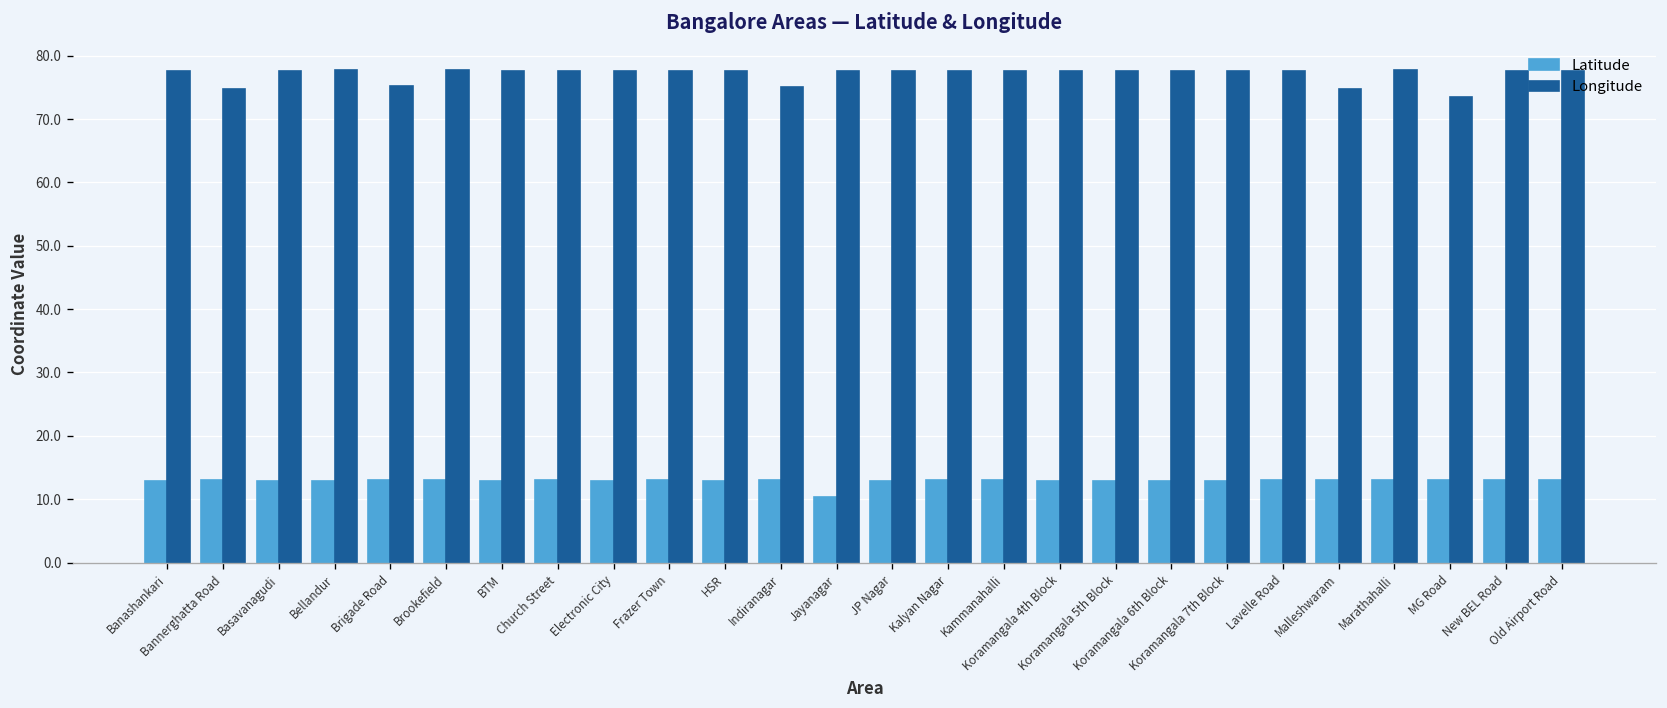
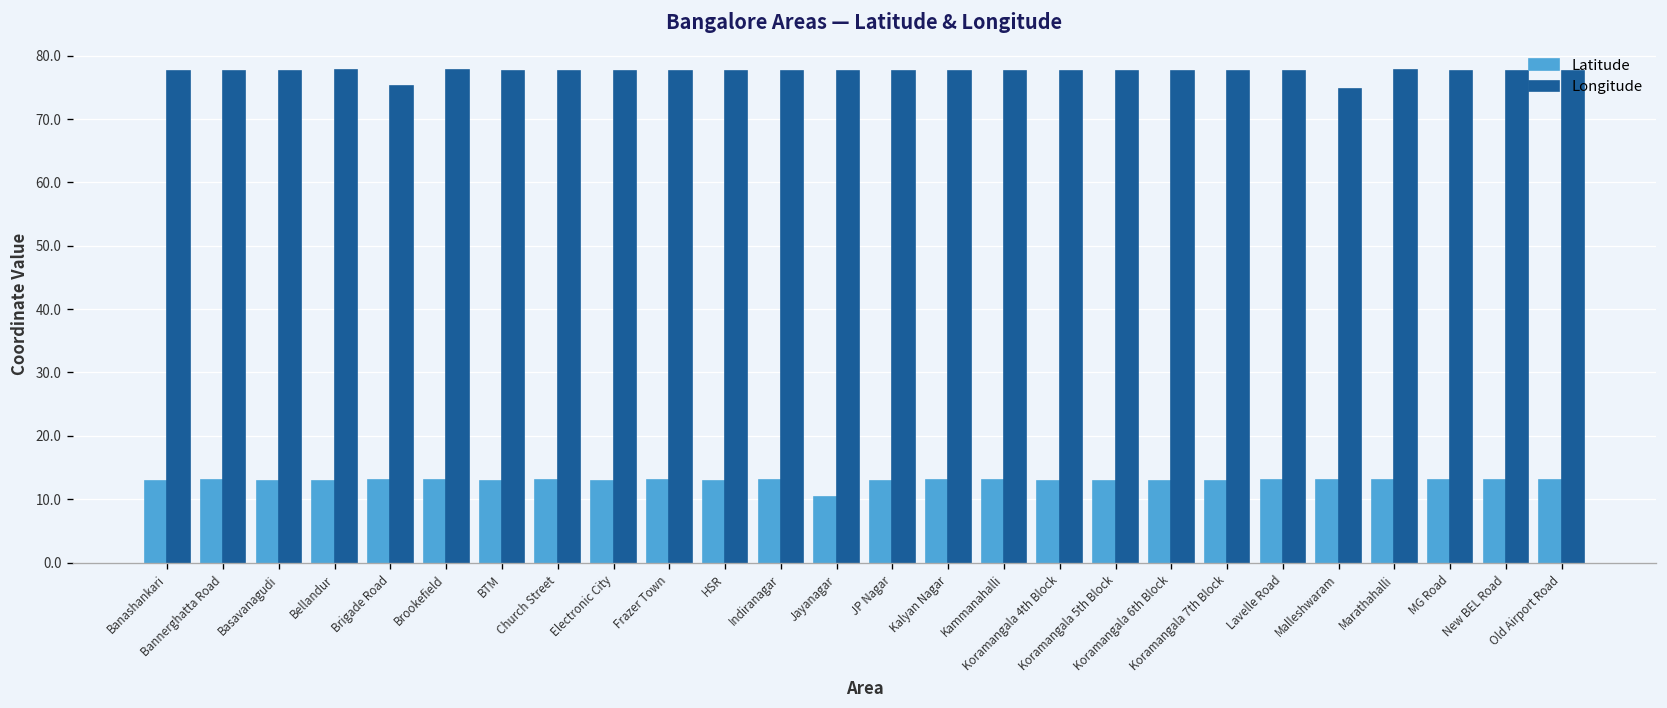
Longitude, Bannerghatta Road: 75 -> 78
Longitude, Indiranagar: 75 -> 78
Longitude, MG Road: 73 -> 78
